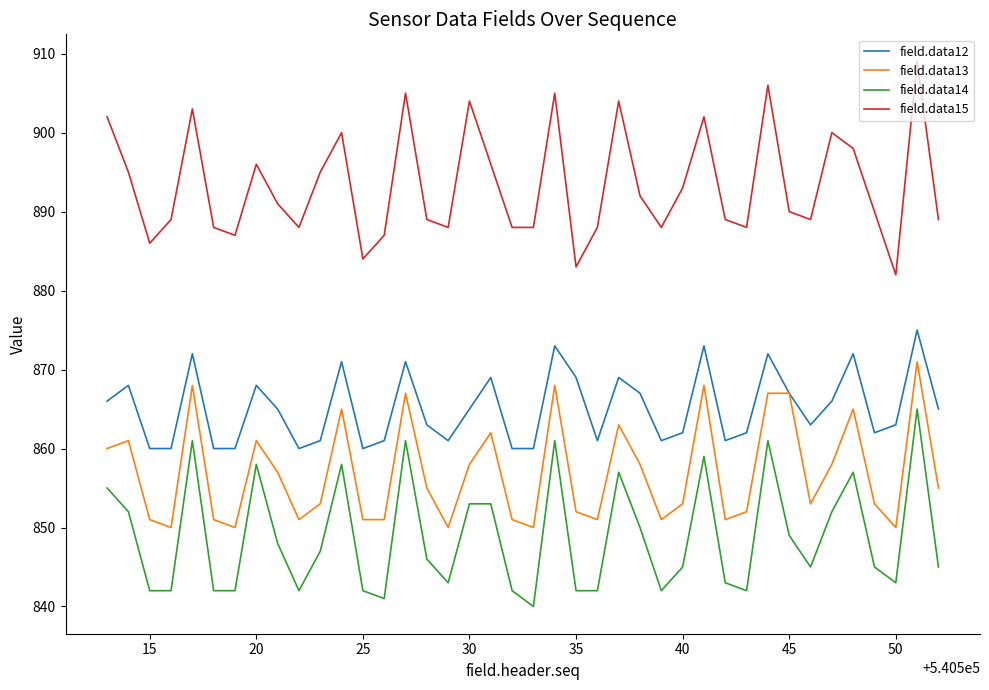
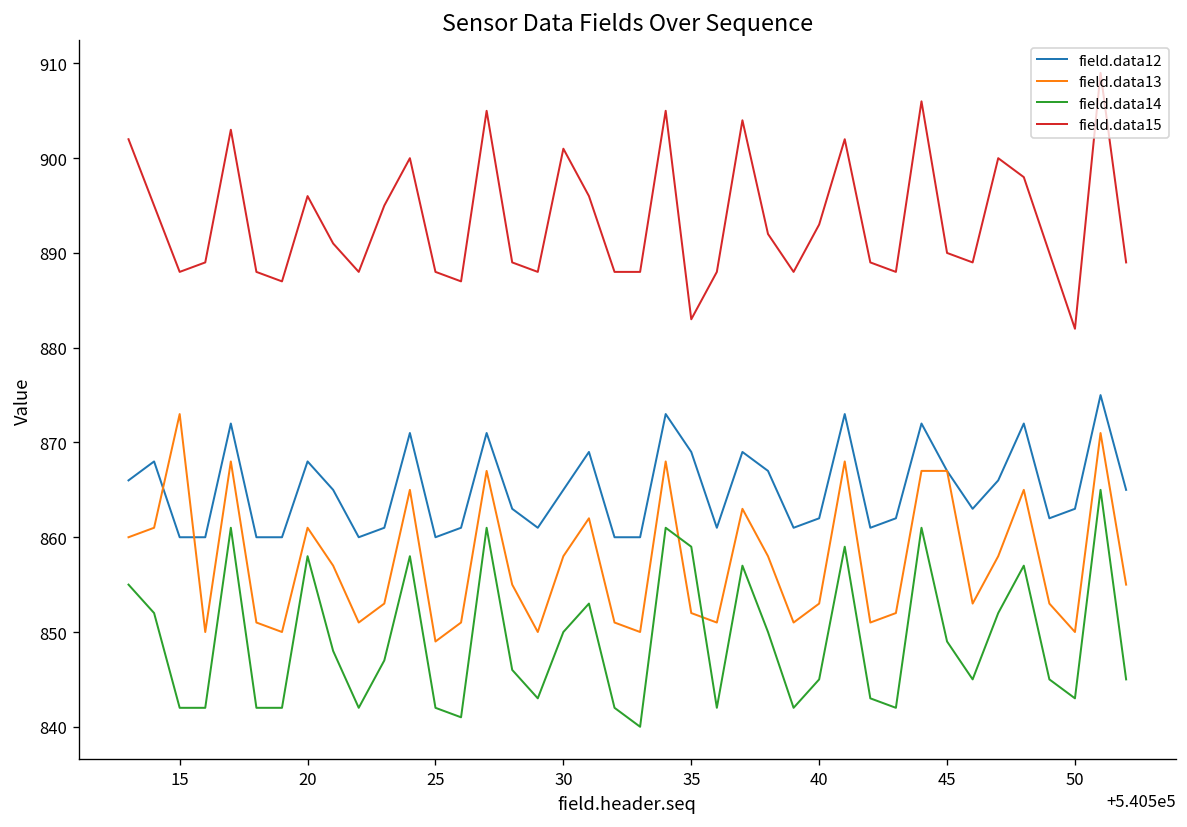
field.data13, 15: 851 -> 873
field.data15, 15: 886 -> 888
field.data13, 25: 851 -> 849
field.data15, 25: 884 -> 888
field.data14, 30: 853 -> 850
field.data15, 30: 904 -> 901
field.data14, 35: 842 -> 859
